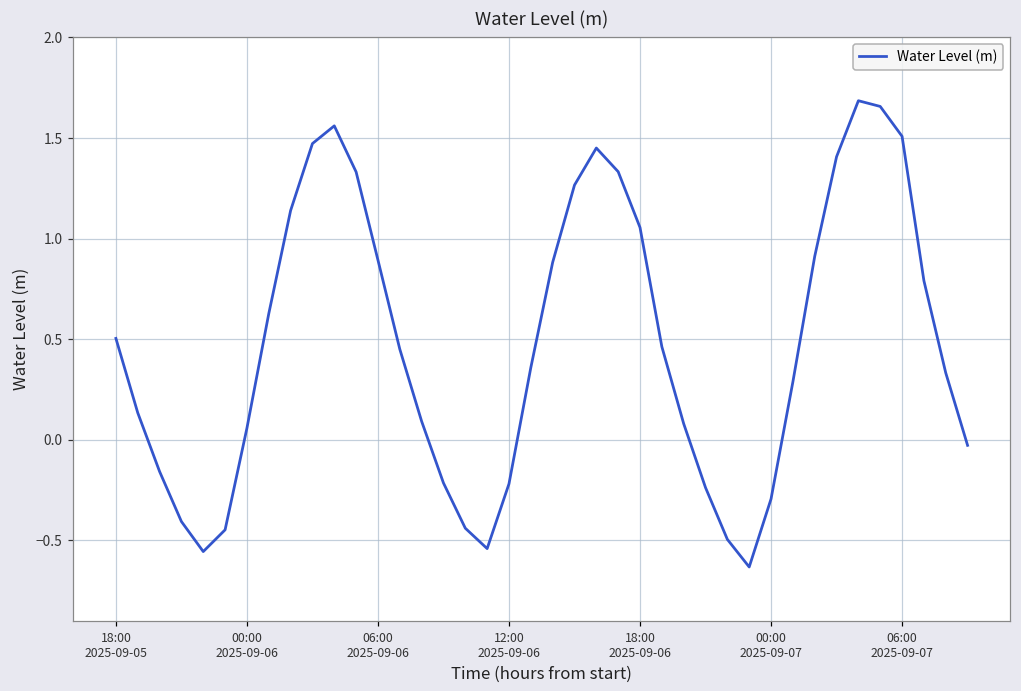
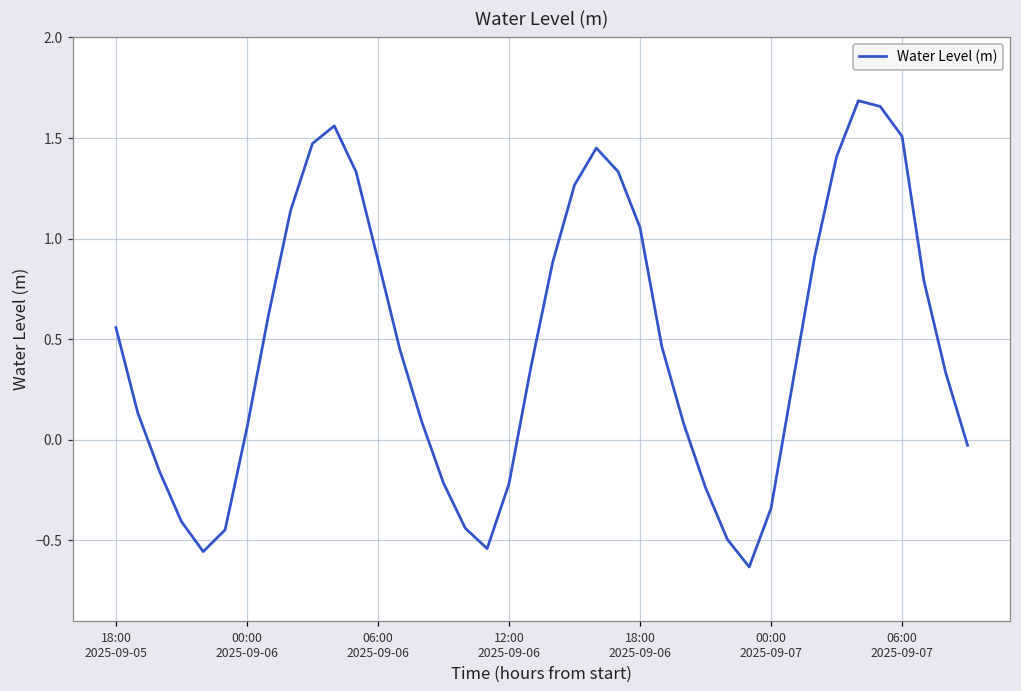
18:00 2025-09-05: 0.50 -> 0.56
00:00 2025-09-07: -0.29 -> -0.34
